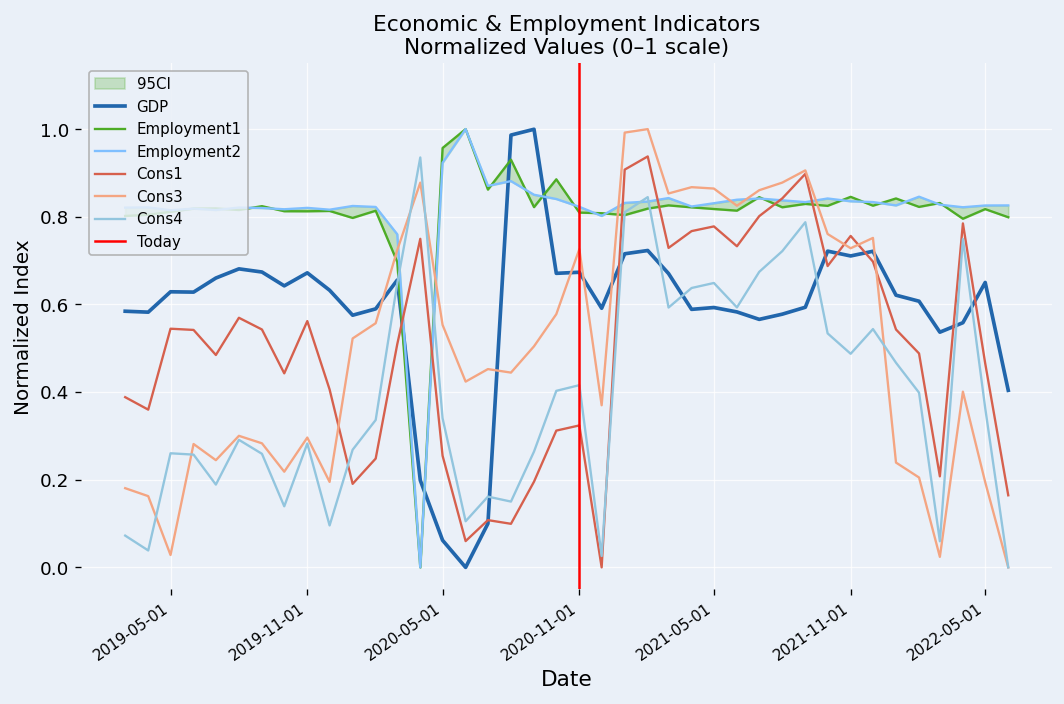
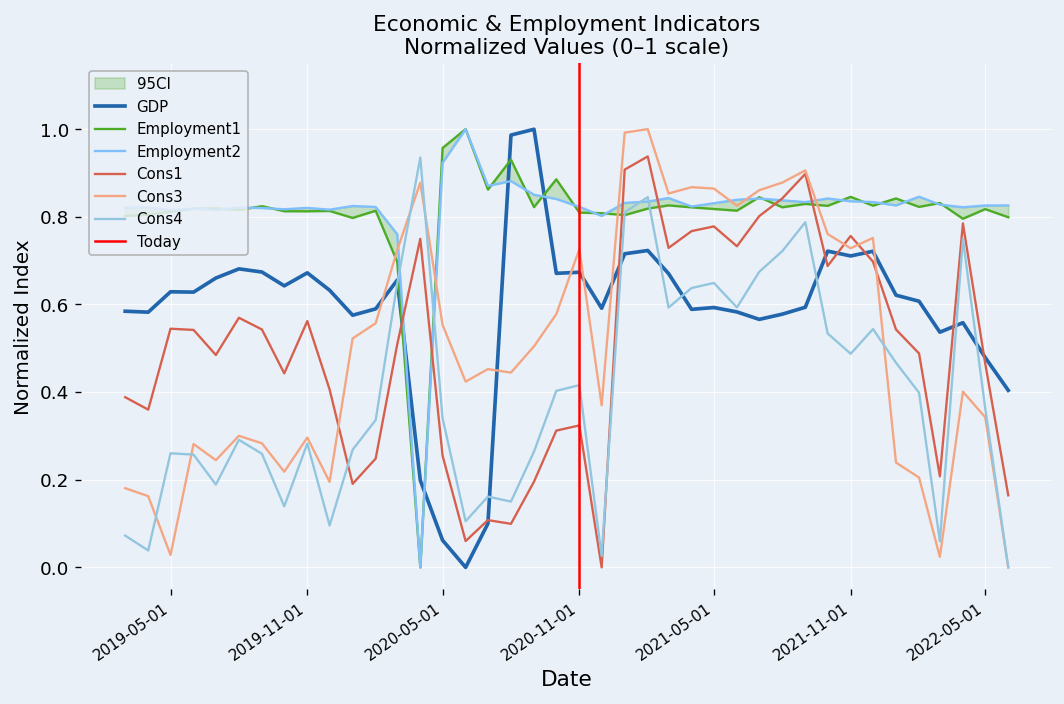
GDP, 2022-05-01: 0.65 -> 0.48
Cons3, 2022-05-01: 0.19 -> 0.34
